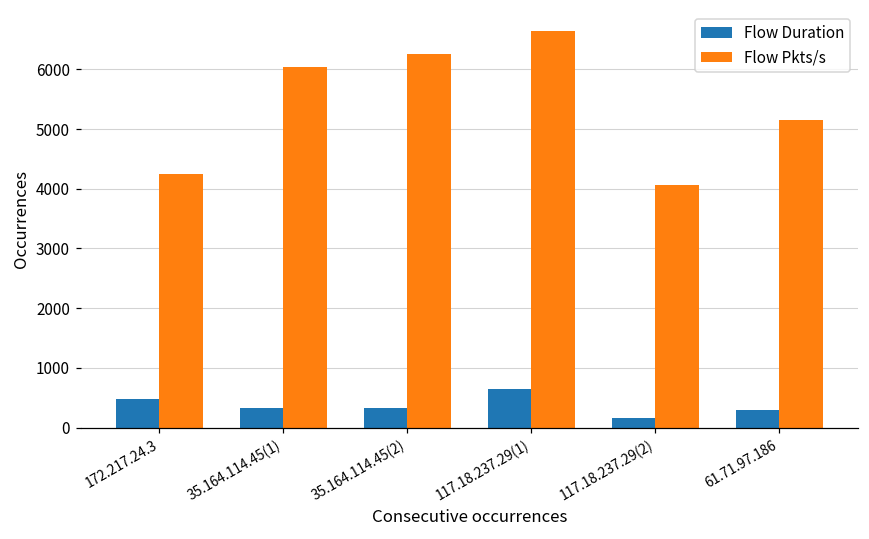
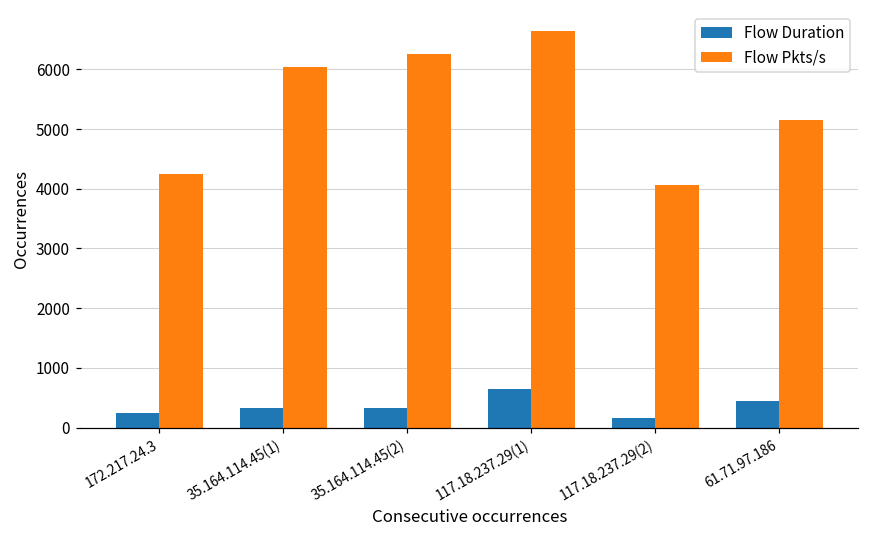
Flow Duration, 172.217.24.3: 500 -> 200
Flow Duration, 61.71.97.186: 300 -> 400
